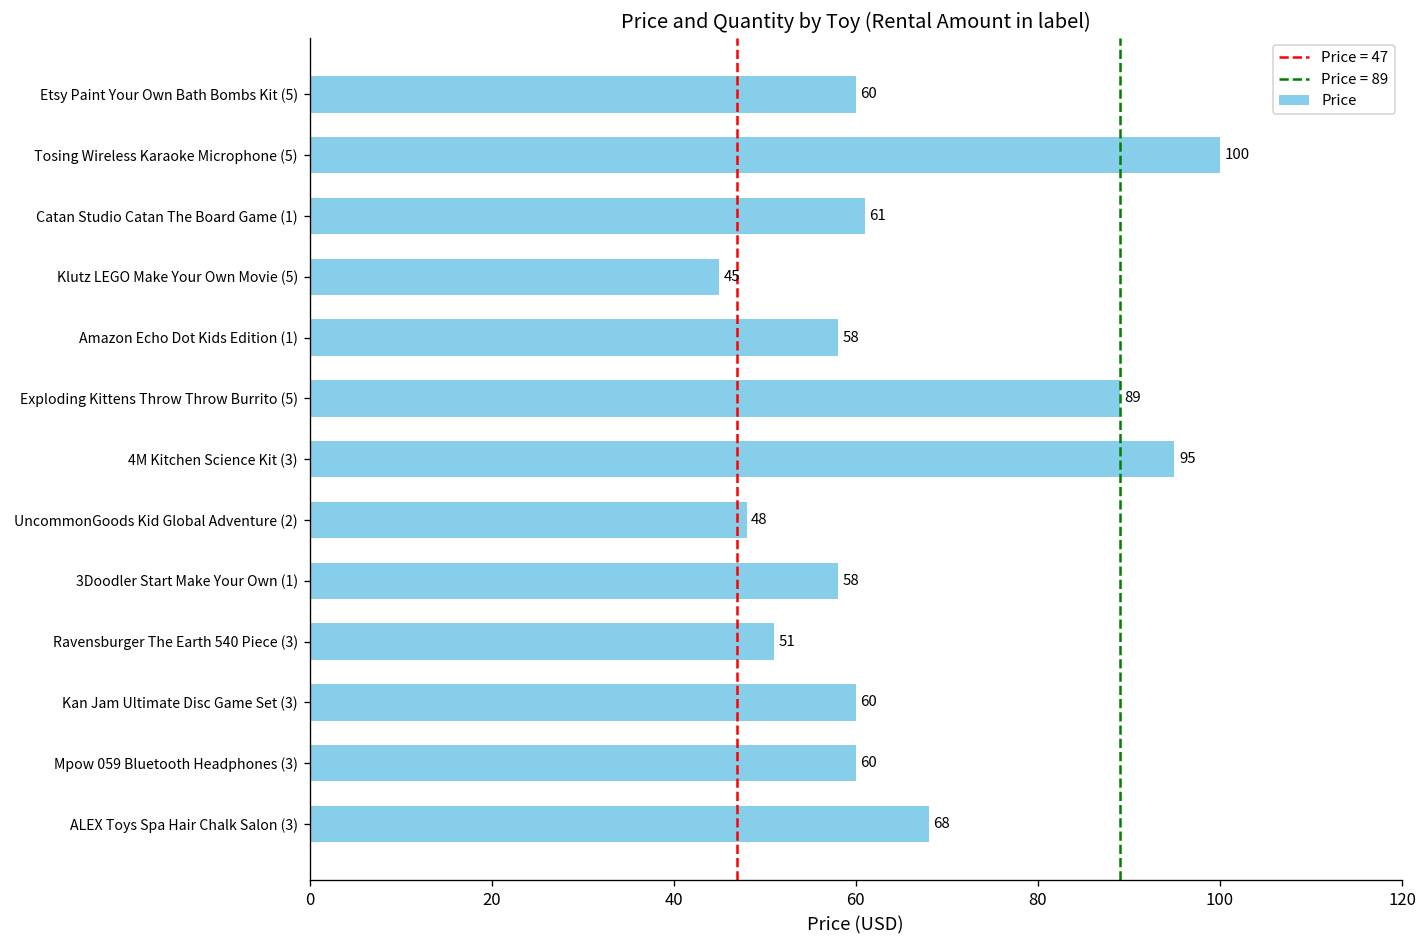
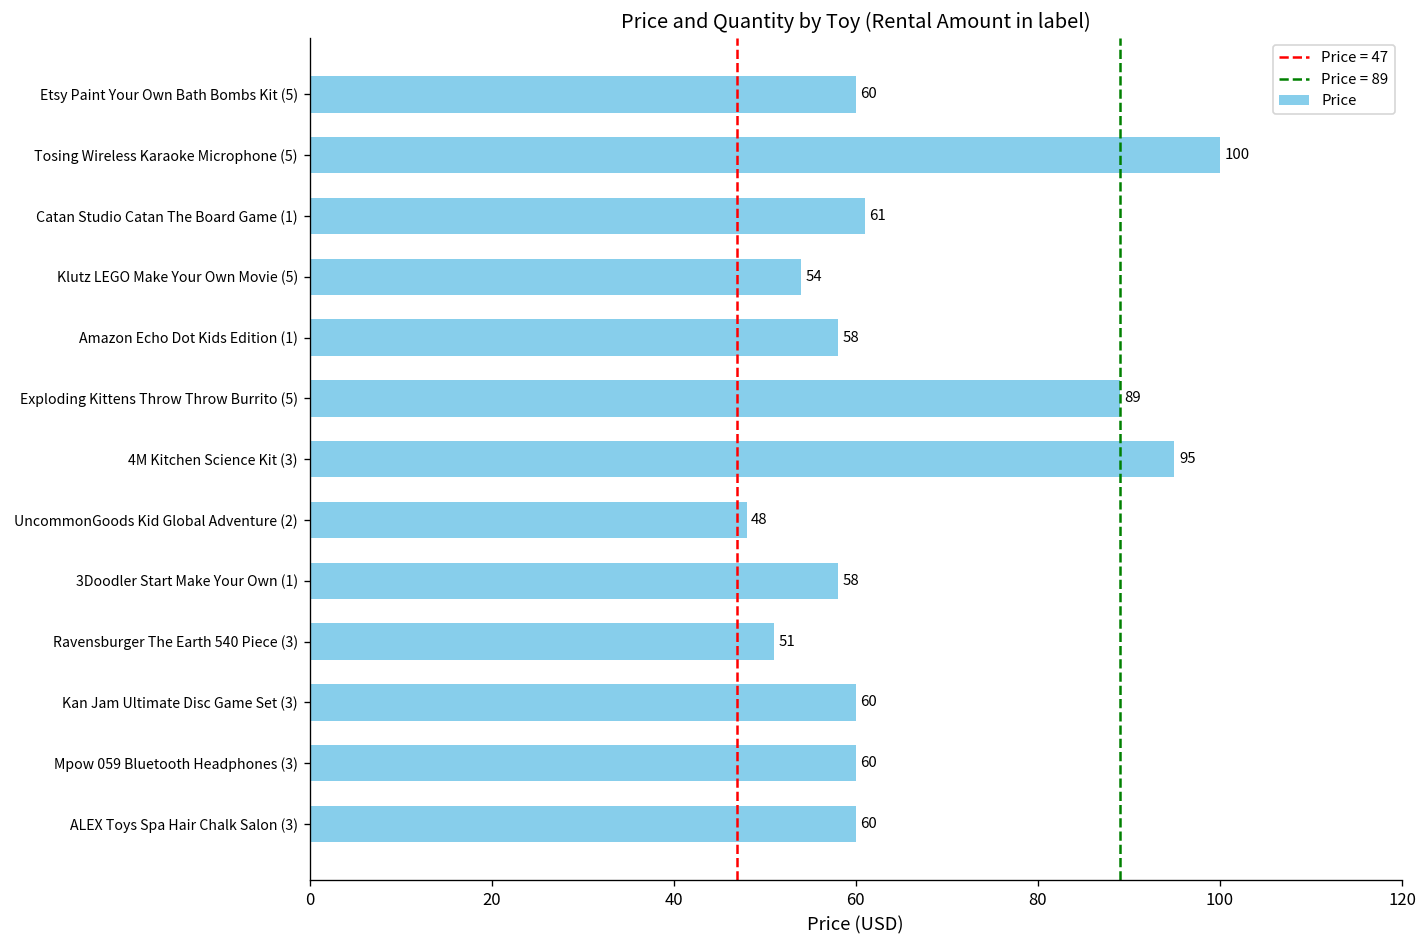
Klutz LEGO Make Your Own Movie (5): 45 -> 54
ALEX Toys Spa Hair Chalk Salon (3): 68 -> 60
